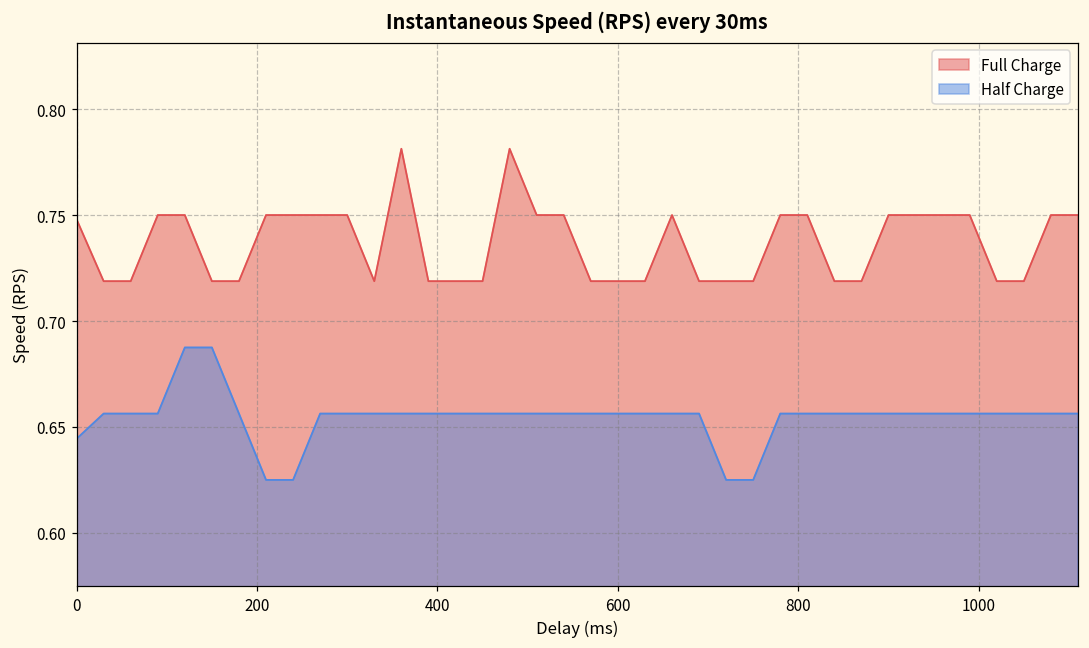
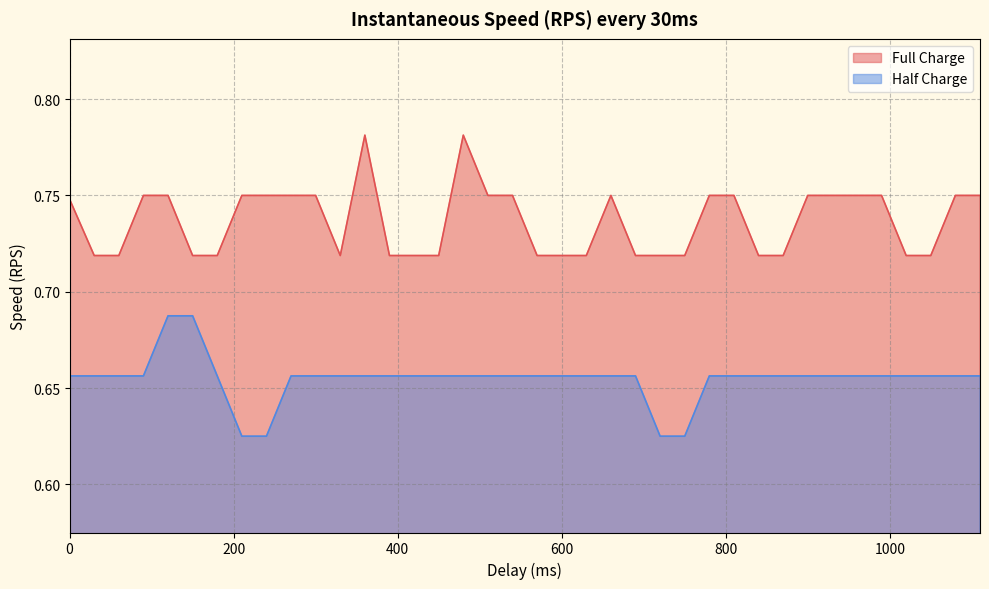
Half Charge, 0: 0.644 -> 0.656
